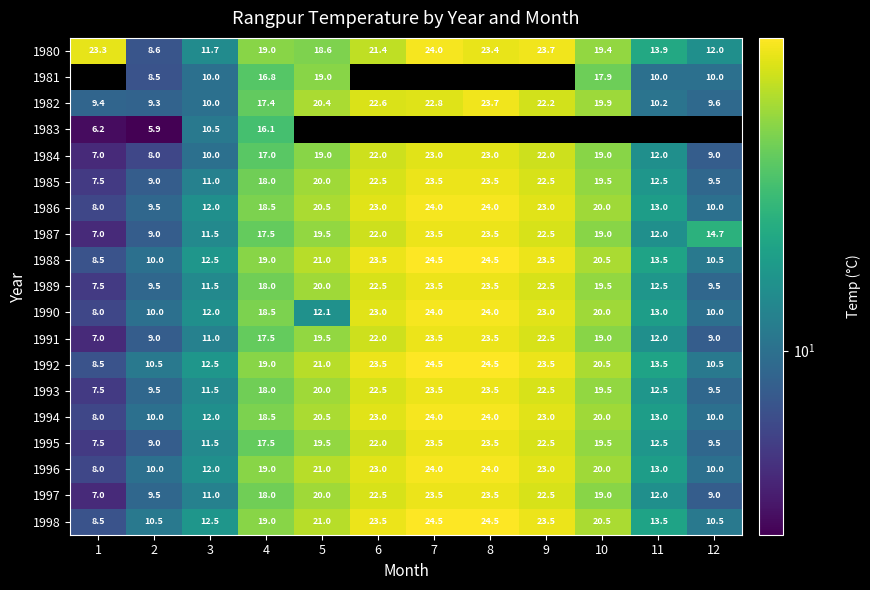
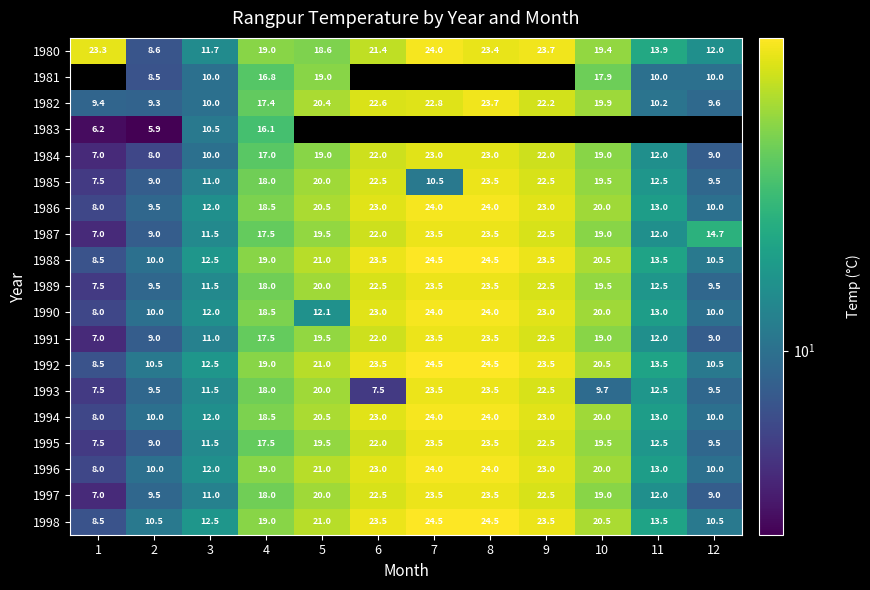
1985, 7: 23.5 -> 10.5
1993, 6: 22.5 -> 7.5
1993, 10: 19.5 -> 9.7
